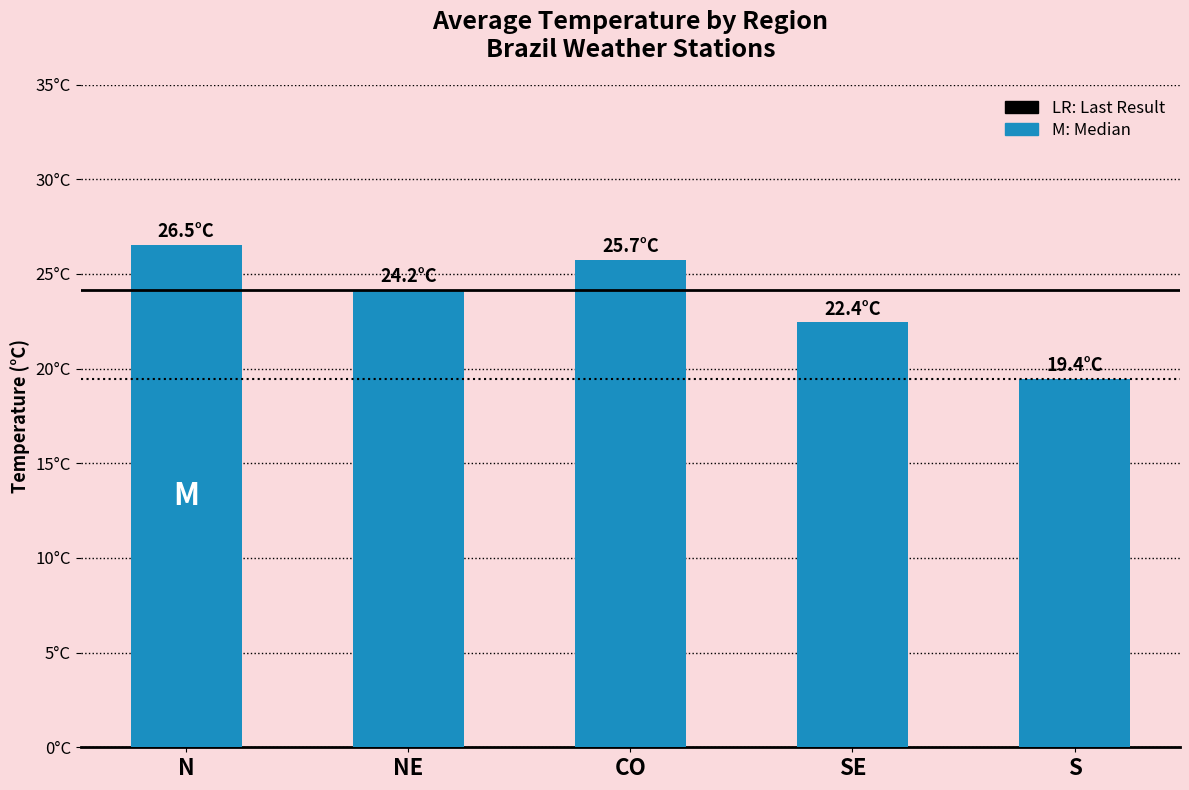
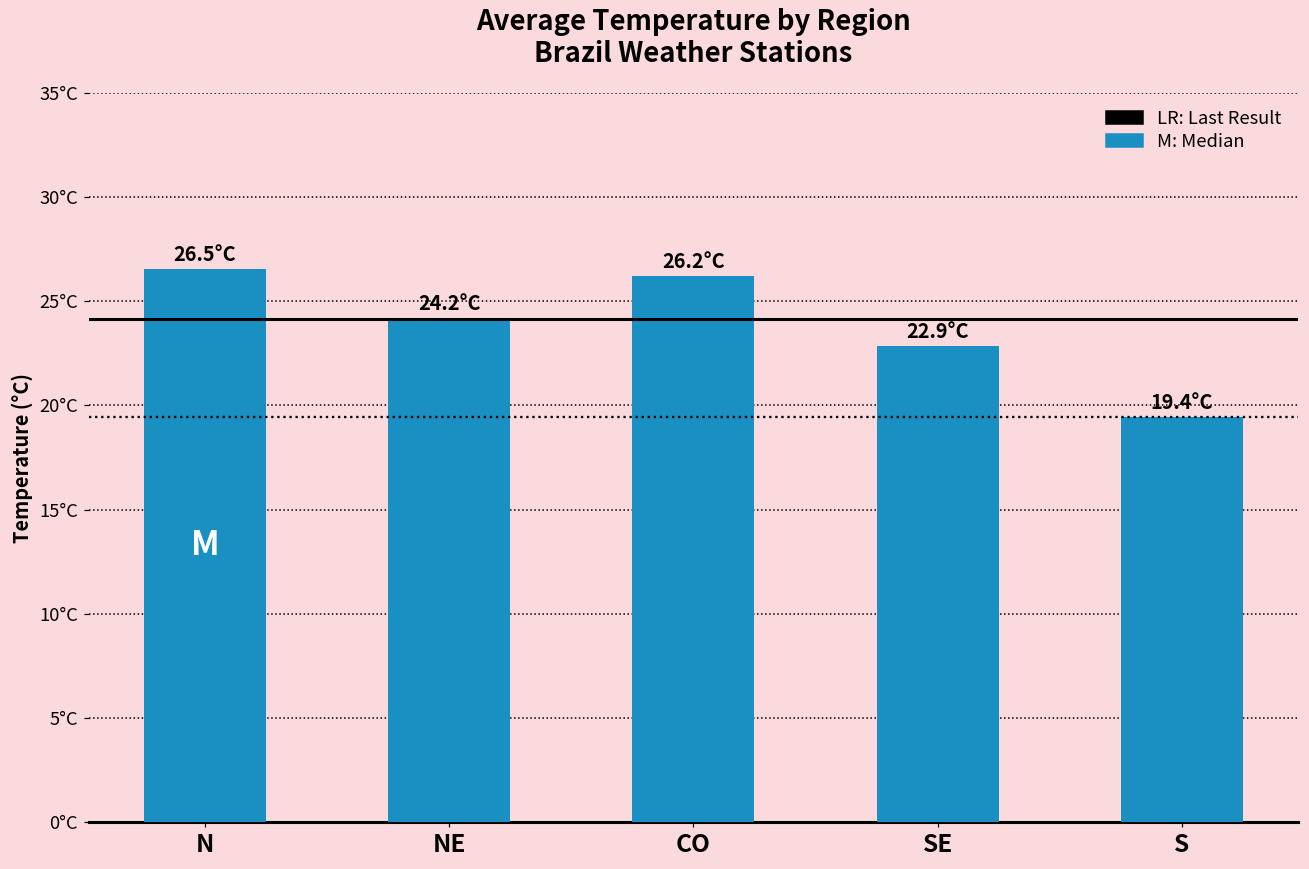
CO: 25.7°C -> 26.2°C
SE: 22.4°C -> 22.9°C
